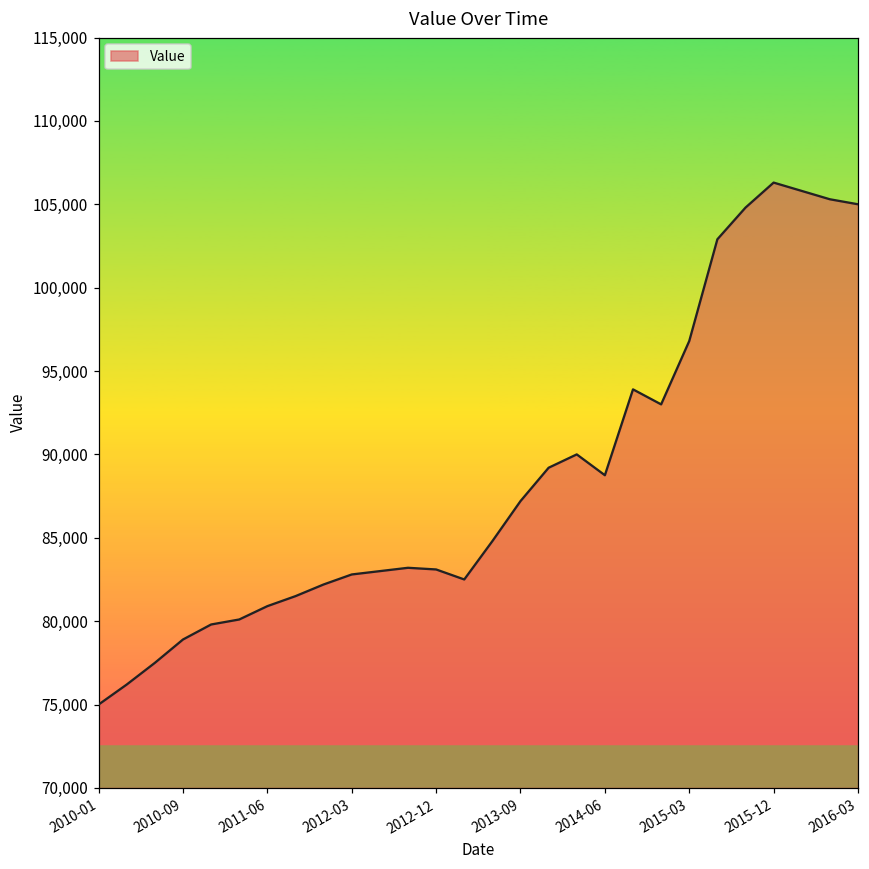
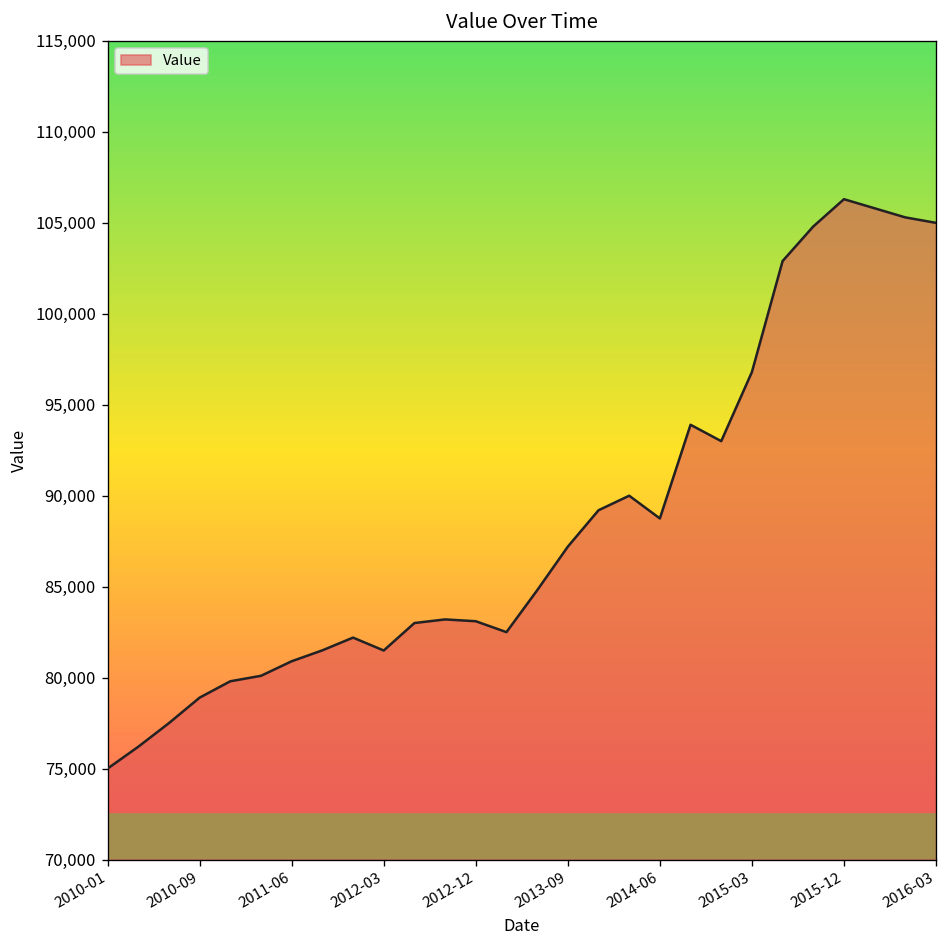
2012-03: 82,800 -> 81,500
